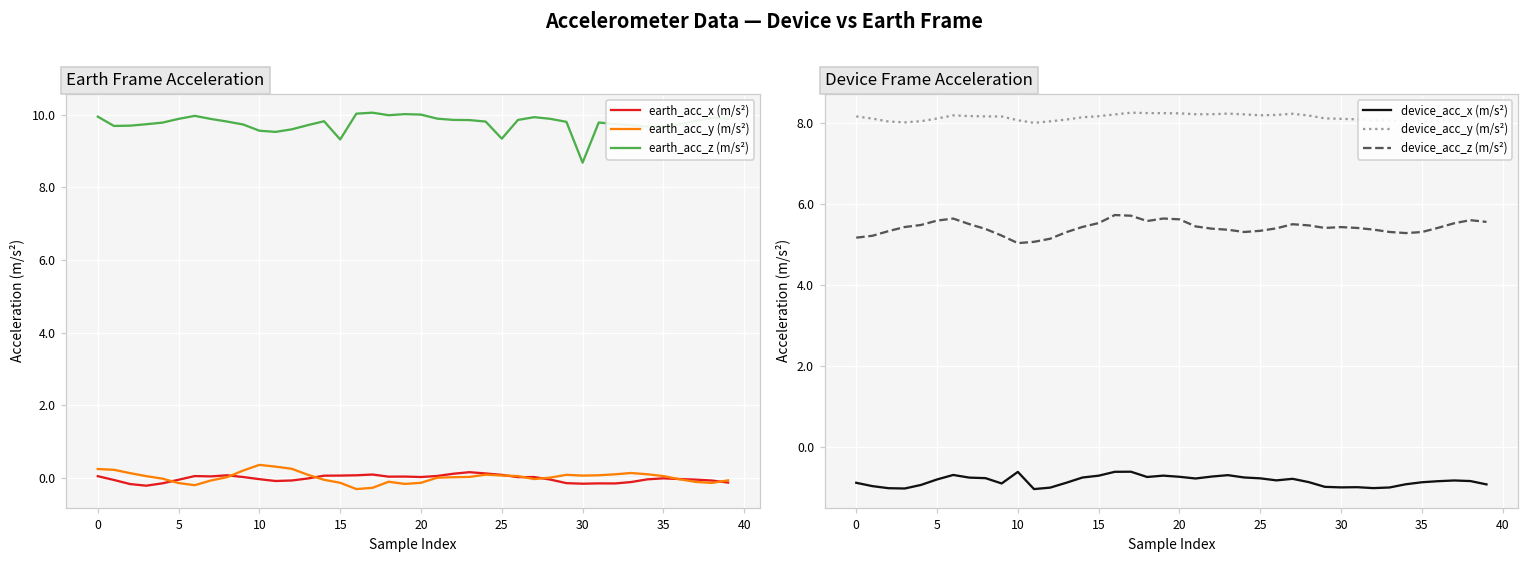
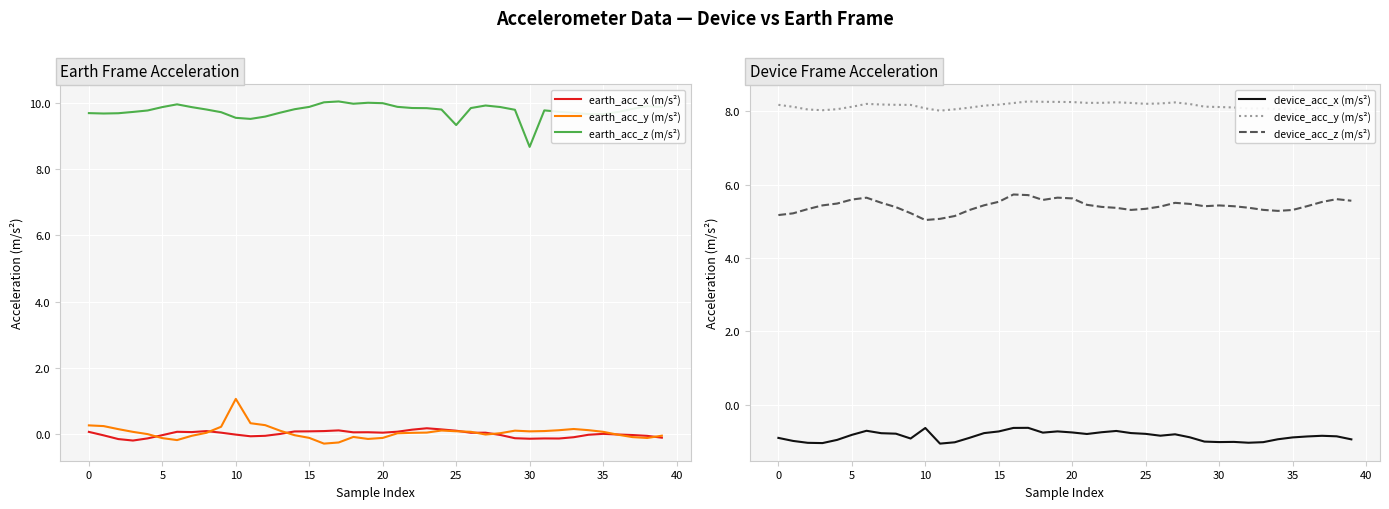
Earth Frame Acceleration, earth_acc_z (m/s²), 0: 9.9 -> 9.7
Earth Frame Acceleration, earth_acc_y (m/s²), 10: 0.4 -> 1.1
Earth Frame Acceleration, earth_acc_z (m/s²), 15: 9.3 -> 9.9
